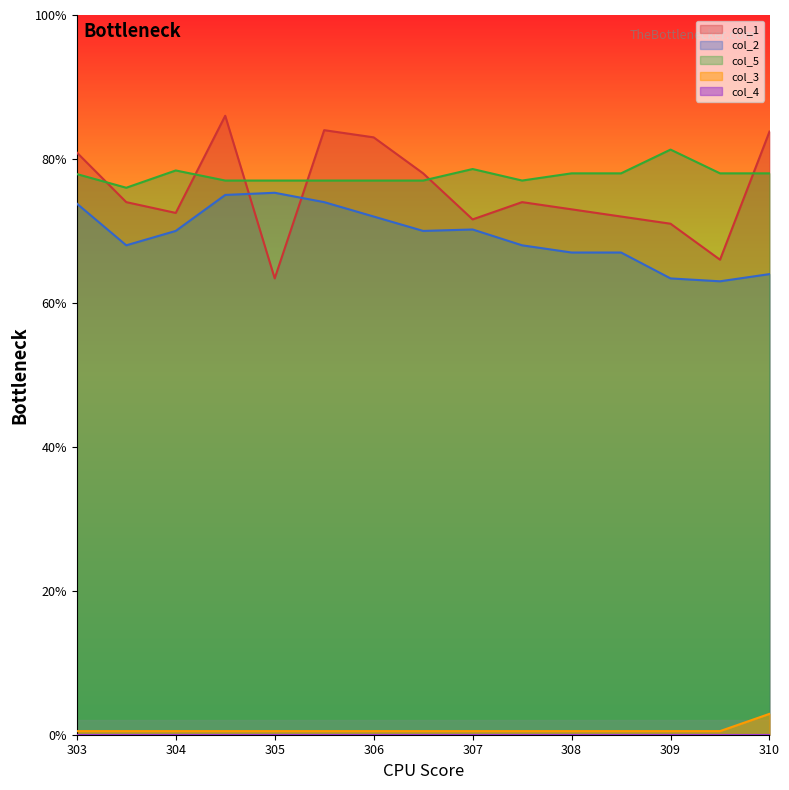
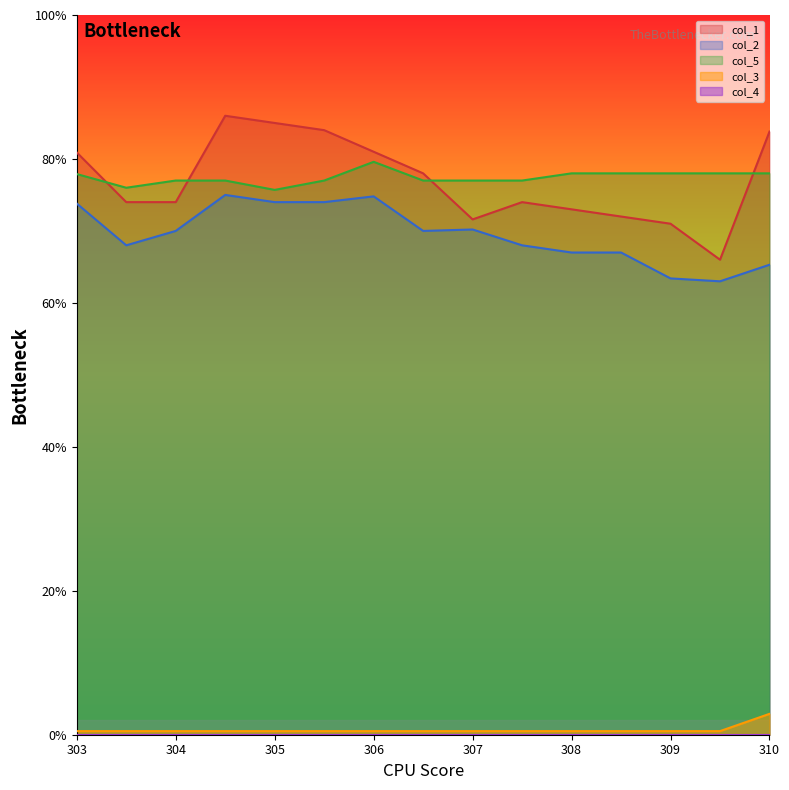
col_1, 304: 73% -> 74%
col_5, 304: 78% -> 77%
col_1, 305: 63% -> 85%
col_2, 305: 75% -> 74%
col_5, 305: 77% -> 76%
col_1, 306: 83% -> 81%
col_2, 306: 72% -> 75%
col_5, 306: 77% -> 80%
col_5, 307: 79% -> 77%
col_5, 309: 81% -> 78%
col_2, 310: 64% -> 65%
